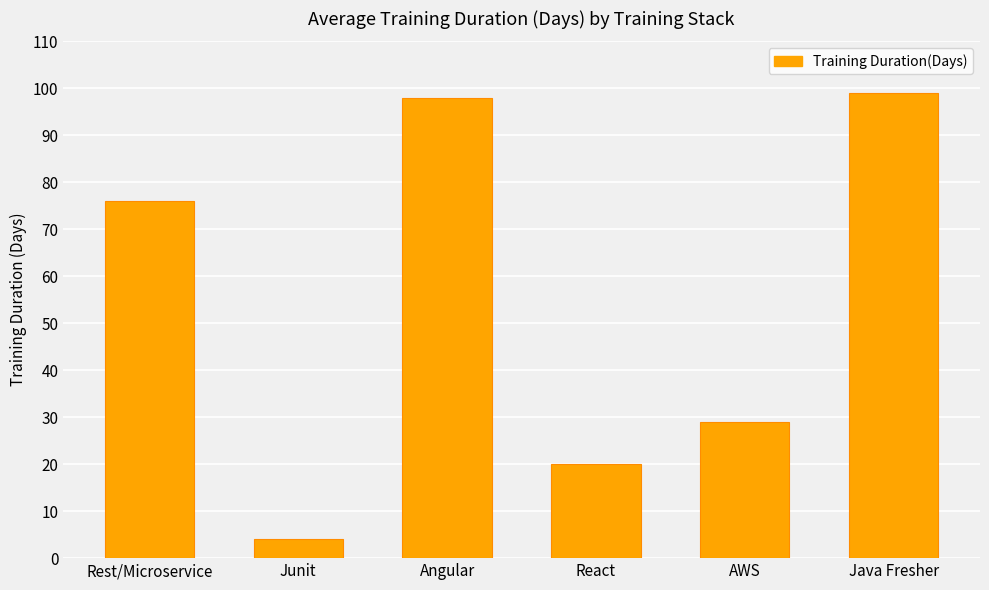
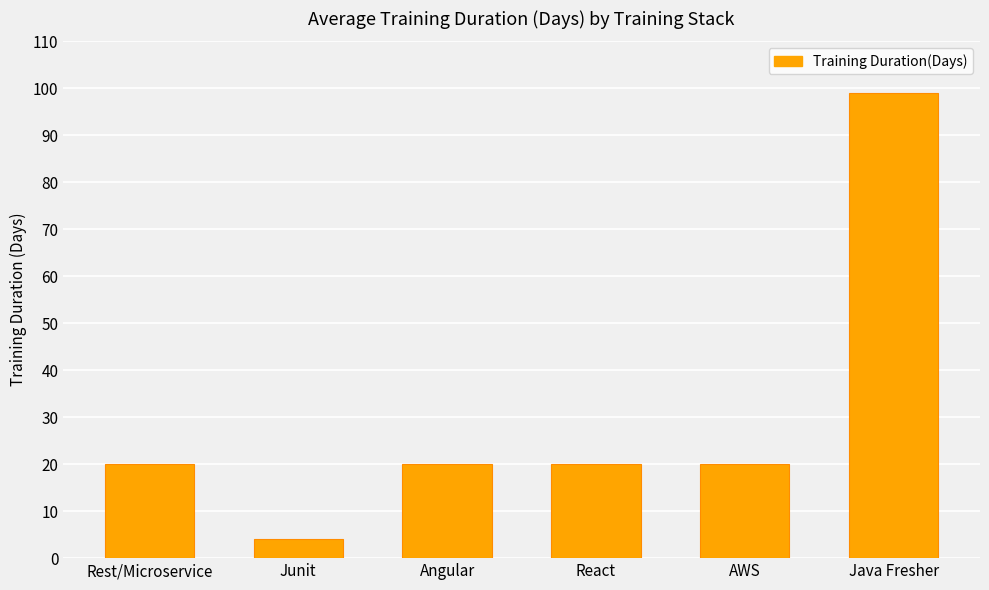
Rest/Microservice: 76 -> 20
Angular: 98 -> 20
AWS: 29 -> 20
